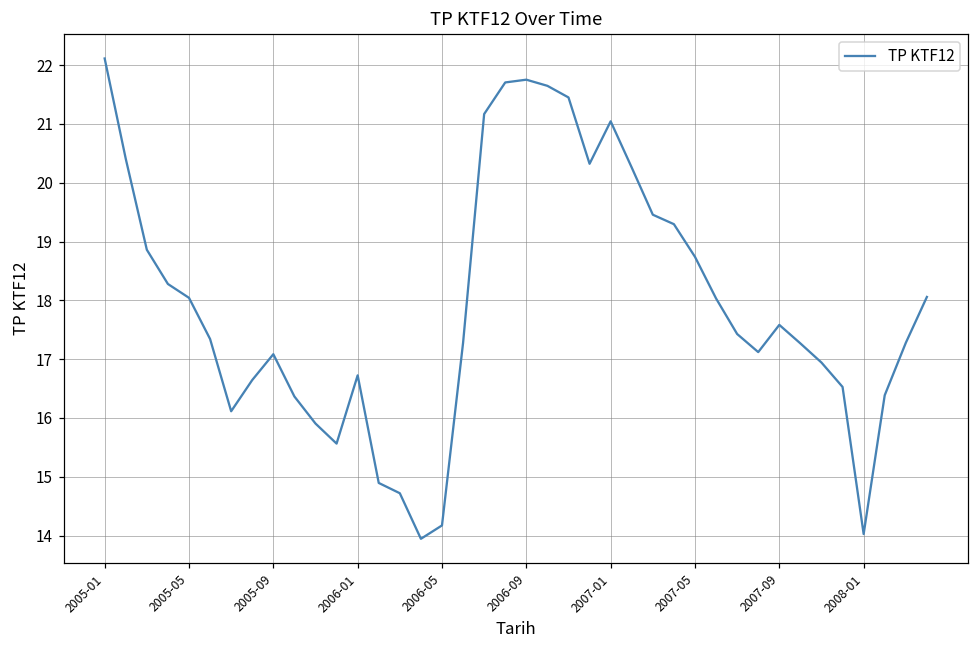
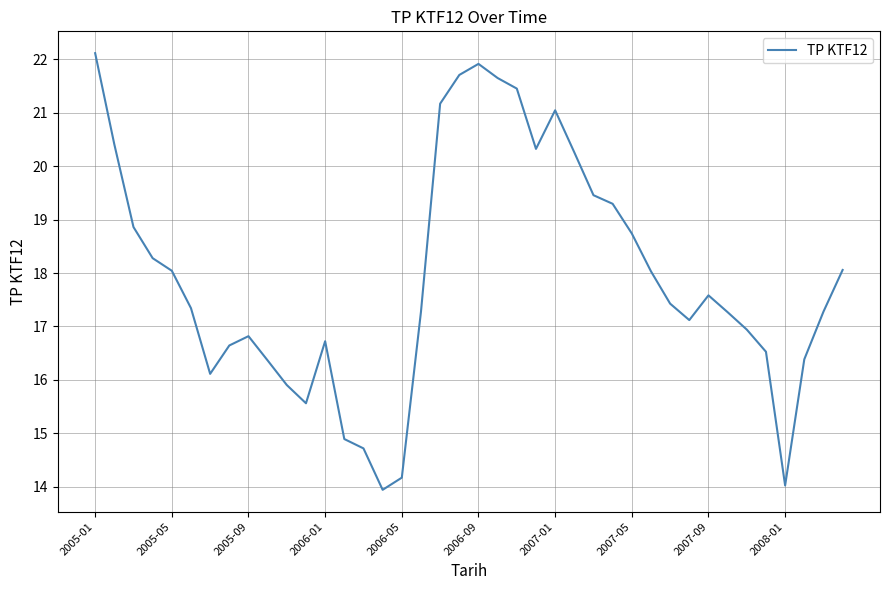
2005-09: 17.1 -> 16.8
2006-09: 21.8 -> 21.9
